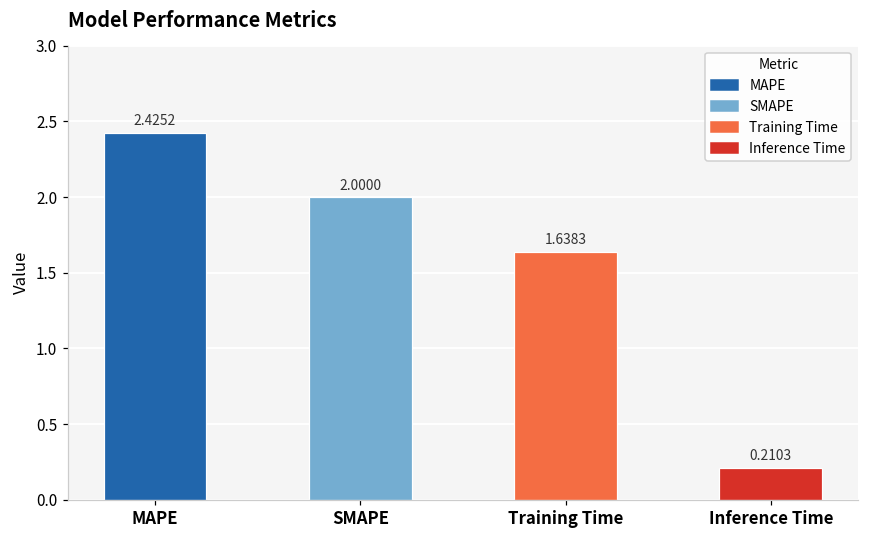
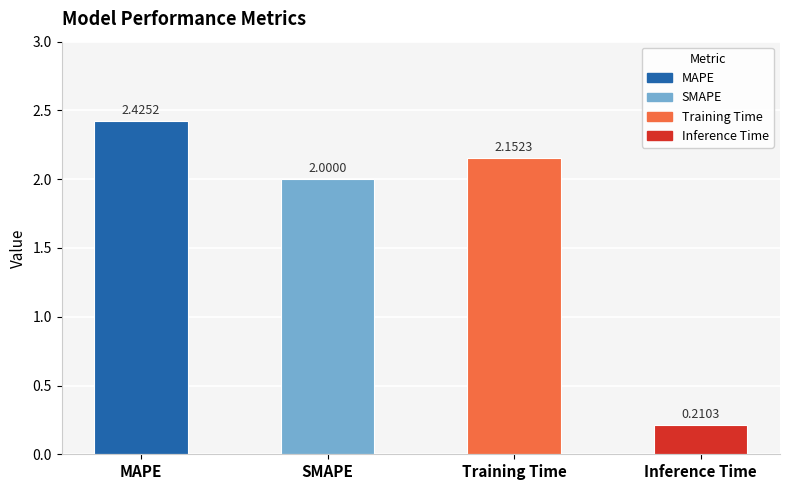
Training Time: 1.6383 -> 2.1523
